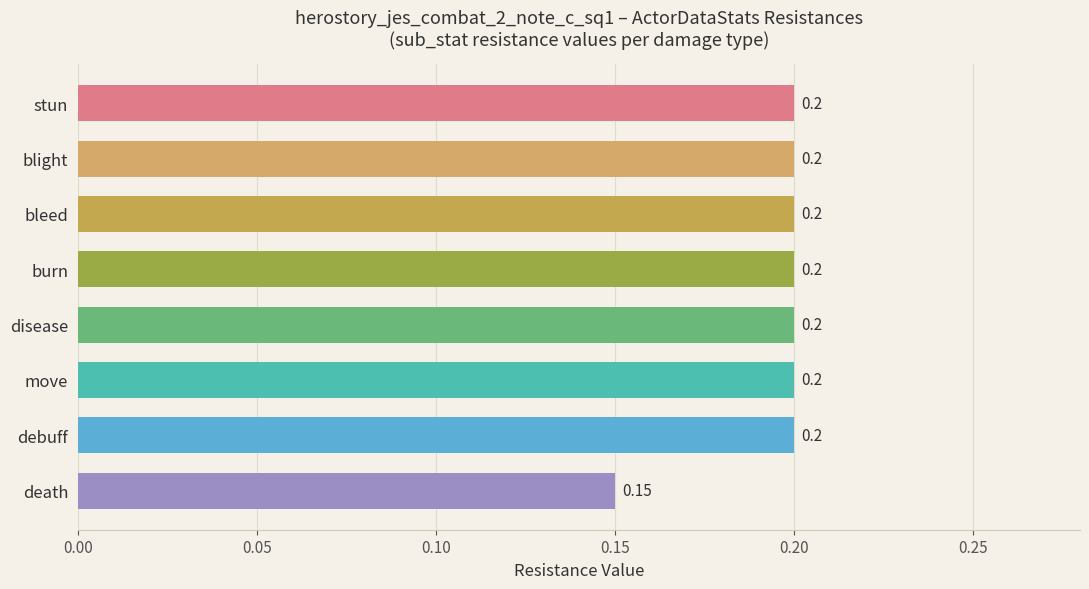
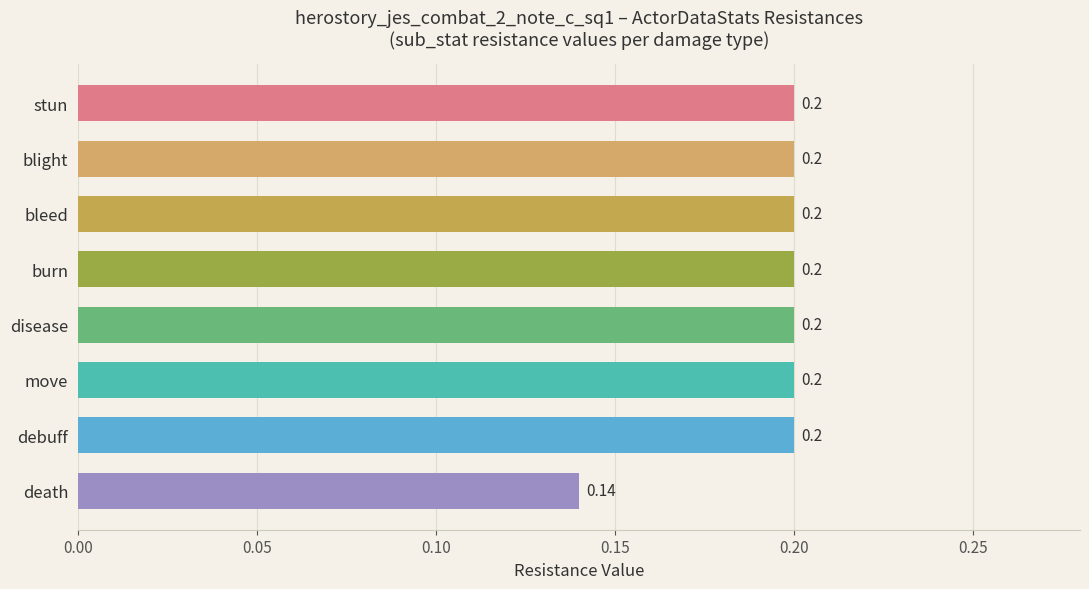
death: 0.15 -> 0.14
